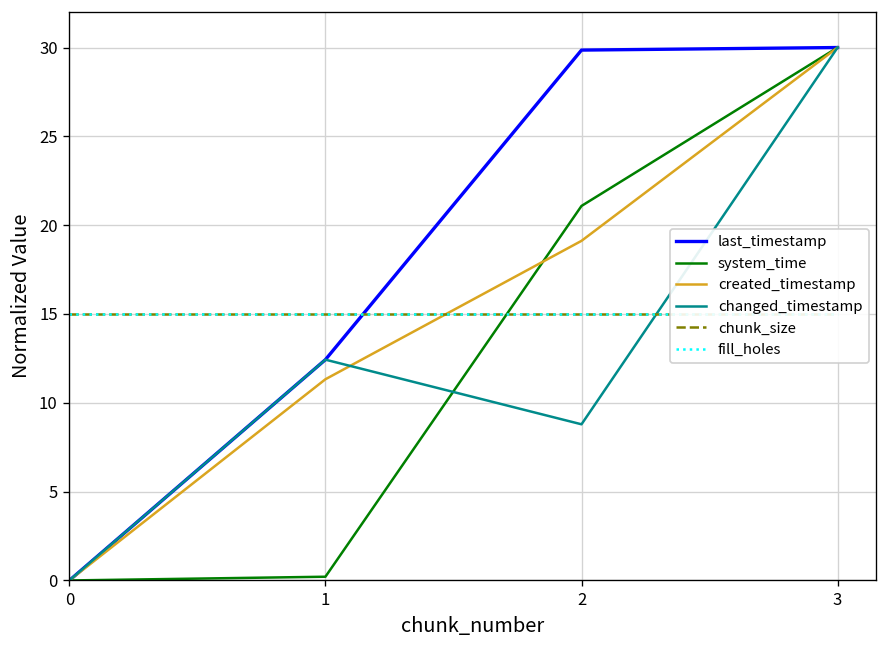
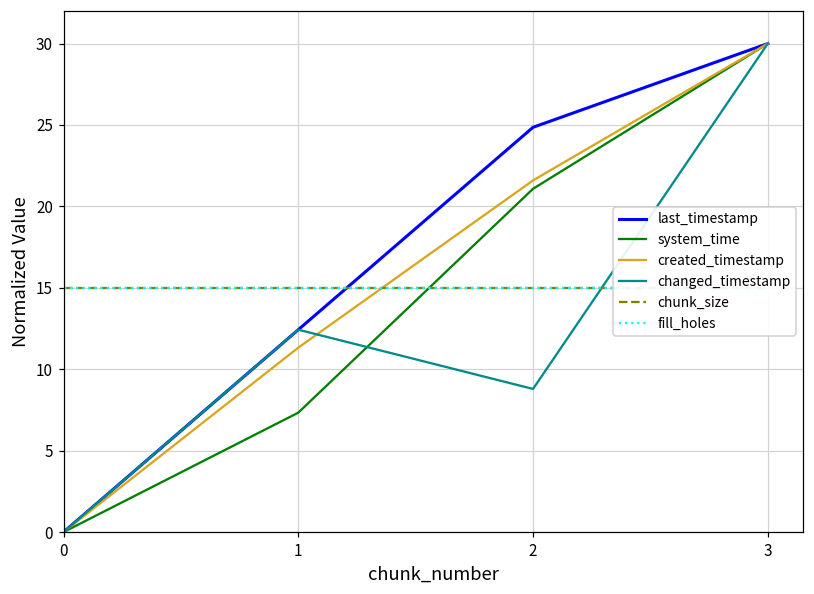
system_time, 1: 0.2 -> 7.3
last_timestamp, 2: 29.9 -> 24.9
created_timestamp, 2: 19.1 -> 21.6
